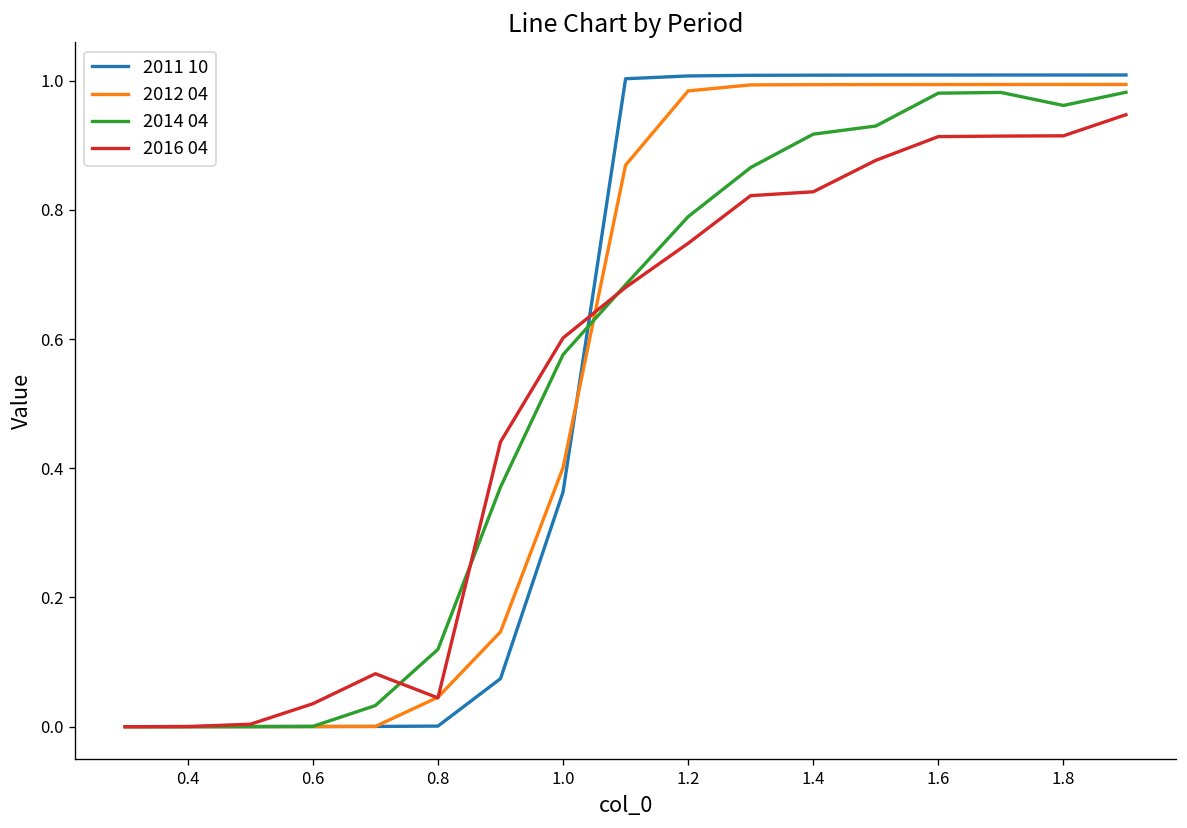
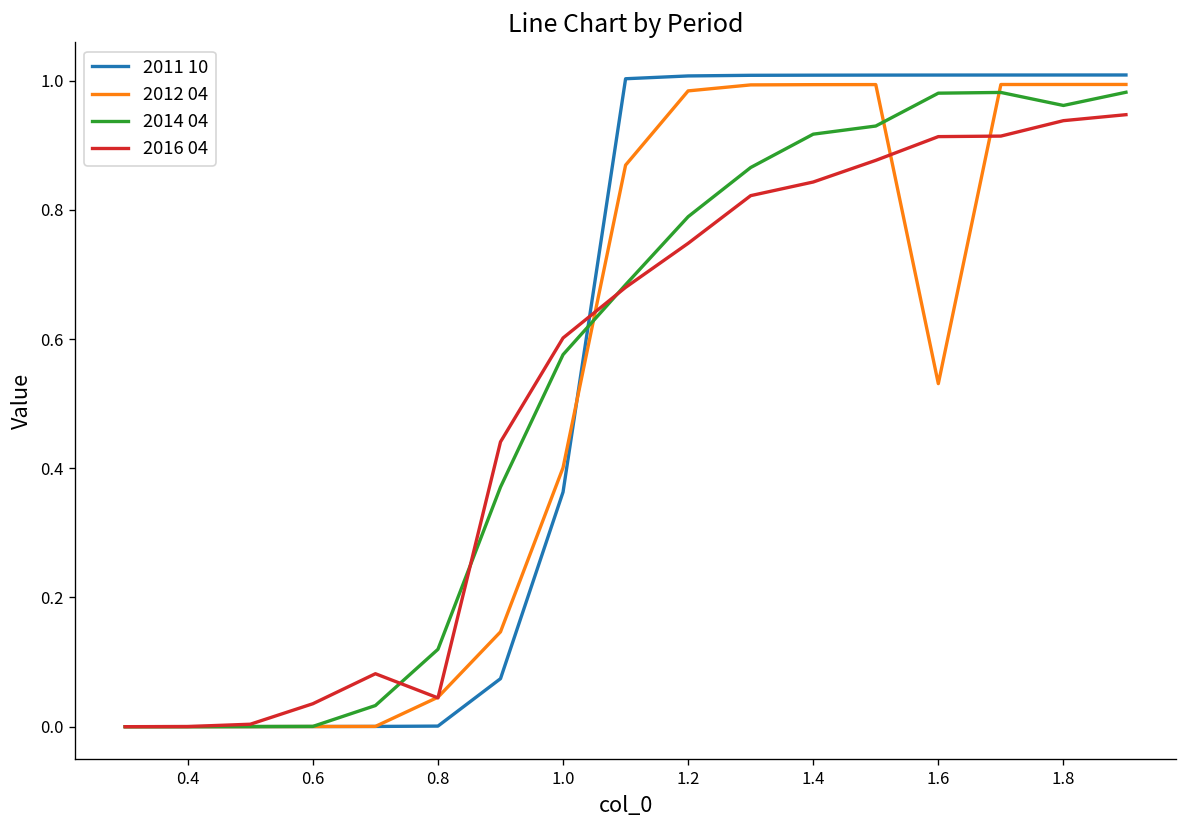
2016 04, 1.4: 0.83 -> 0.84
2012 04, 1.6: 0.99 -> 0.53
2016 04, 1.8: 0.91 -> 0.94
